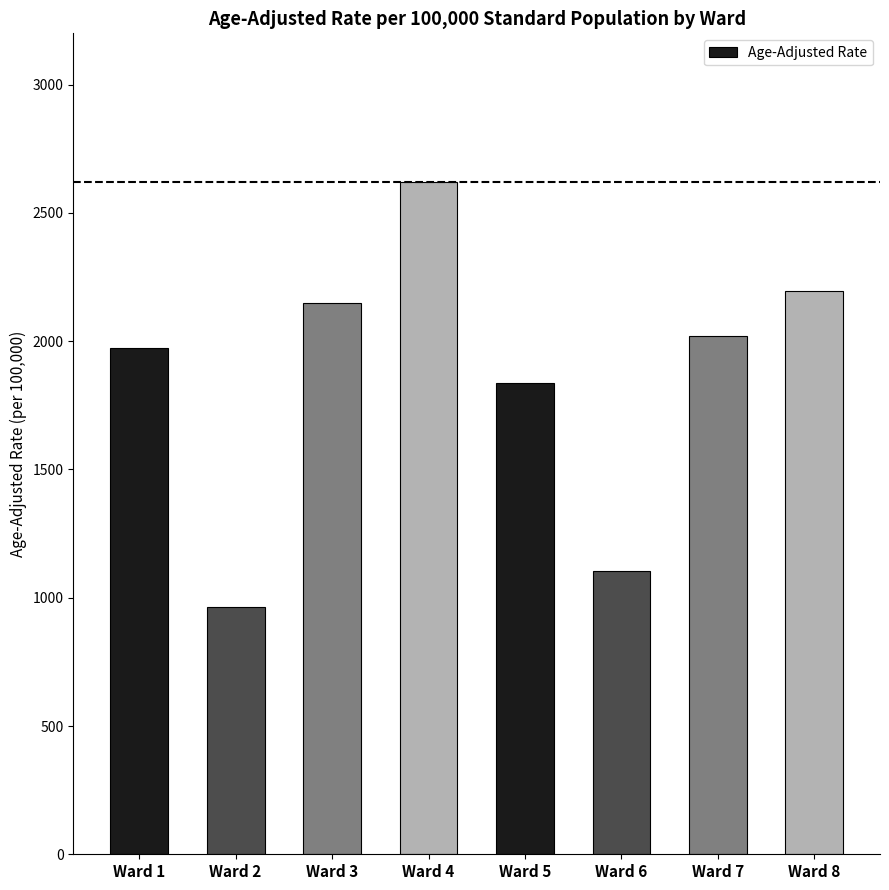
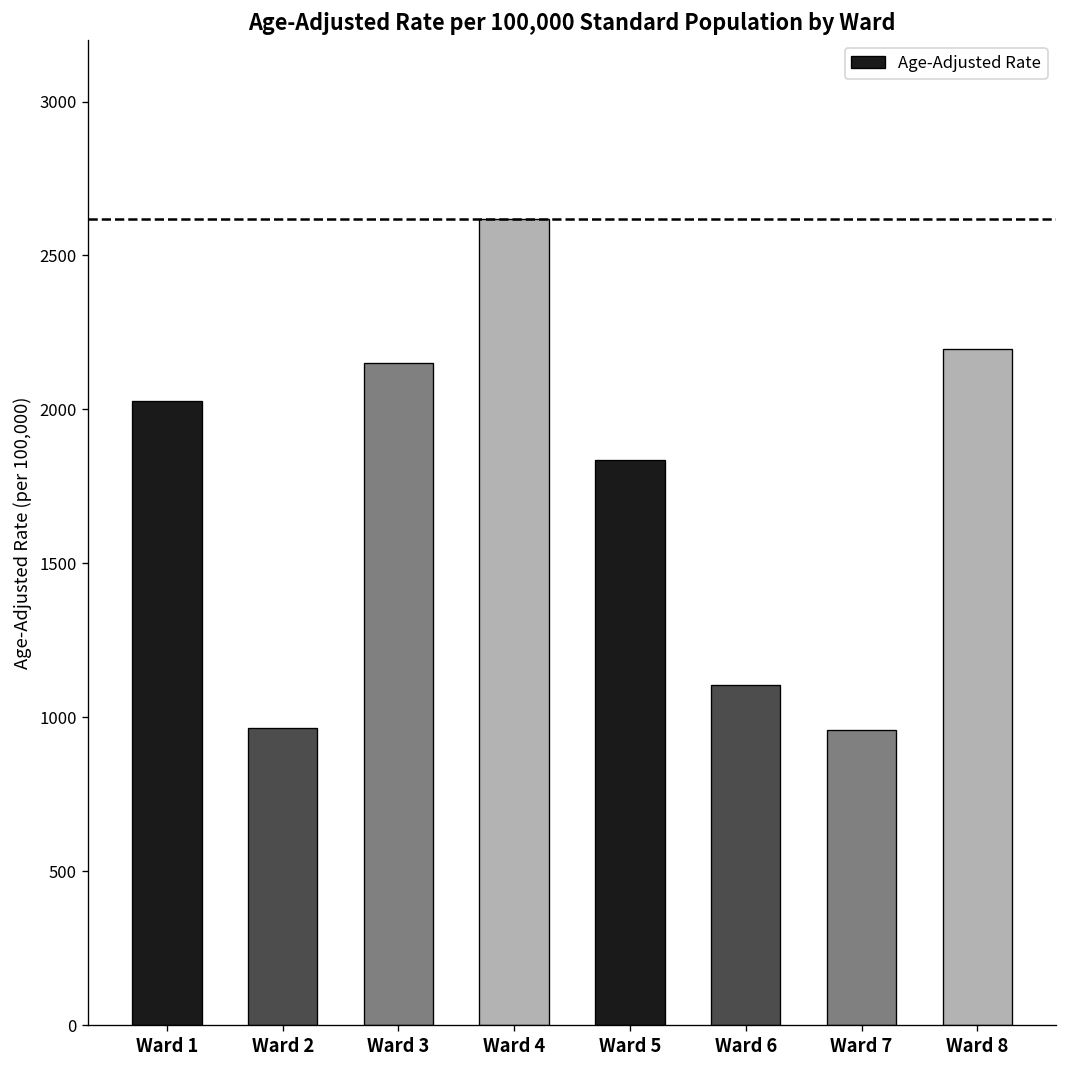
Ward 1: 1970 -> 2030
Ward 7: 2020 -> 960
